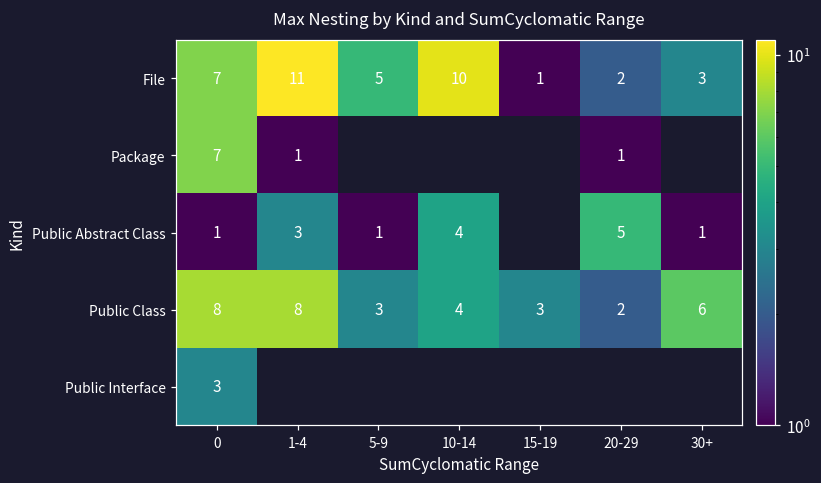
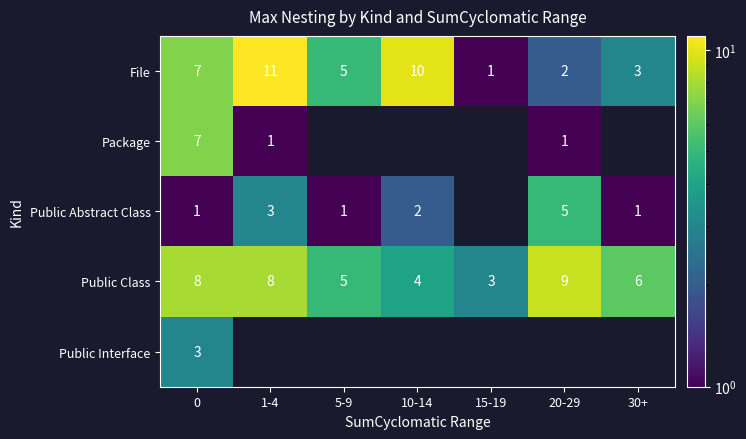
Public Abstract Class, 10-14: 4 -> 2
Public Class, 5-9: 3 -> 5
Public Class, 20-29: 2 -> 9
